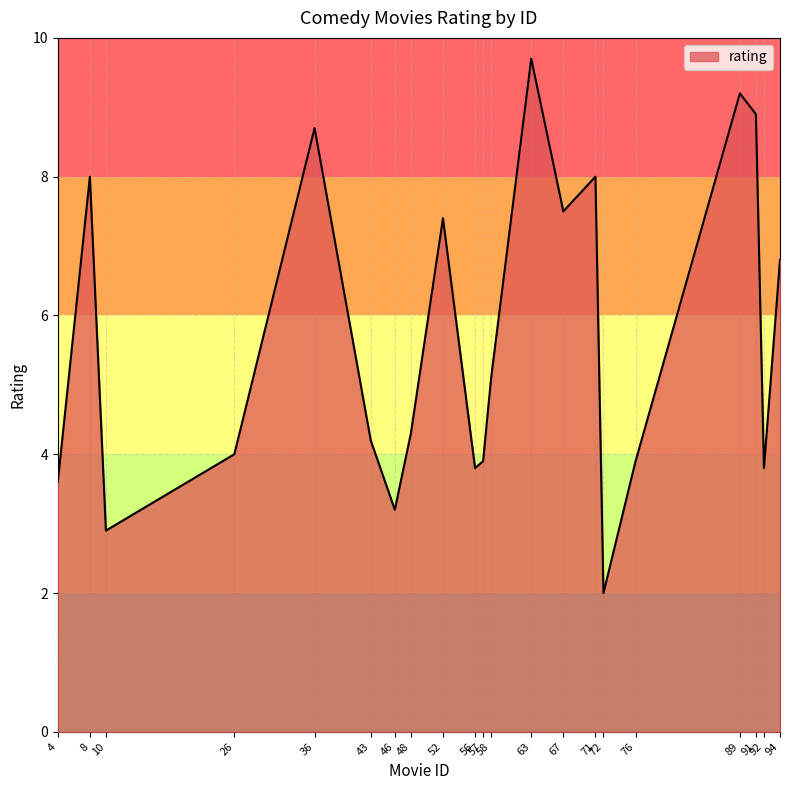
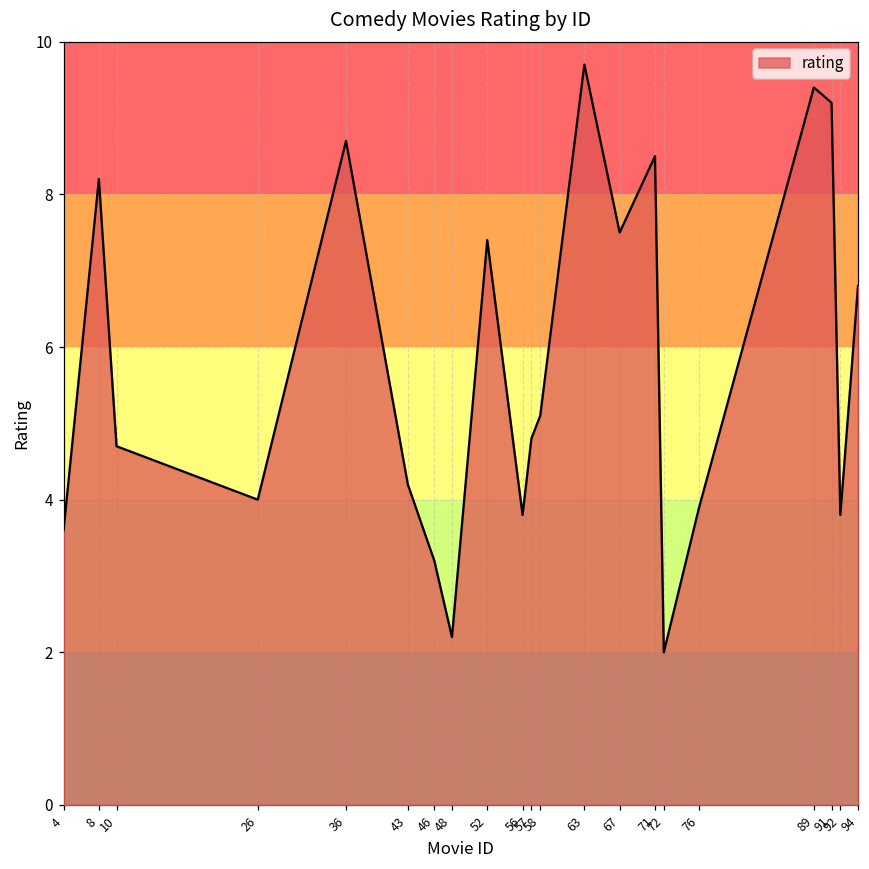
8: 8.0 -> 8.2
10: 2.9 -> 4.7
48: 4.3 -> 2.2
57: 3.9 -> 4.8
71: 8.0 -> 8.5
89: 9.2 -> 9.4
91: 8.9 -> 9.2
